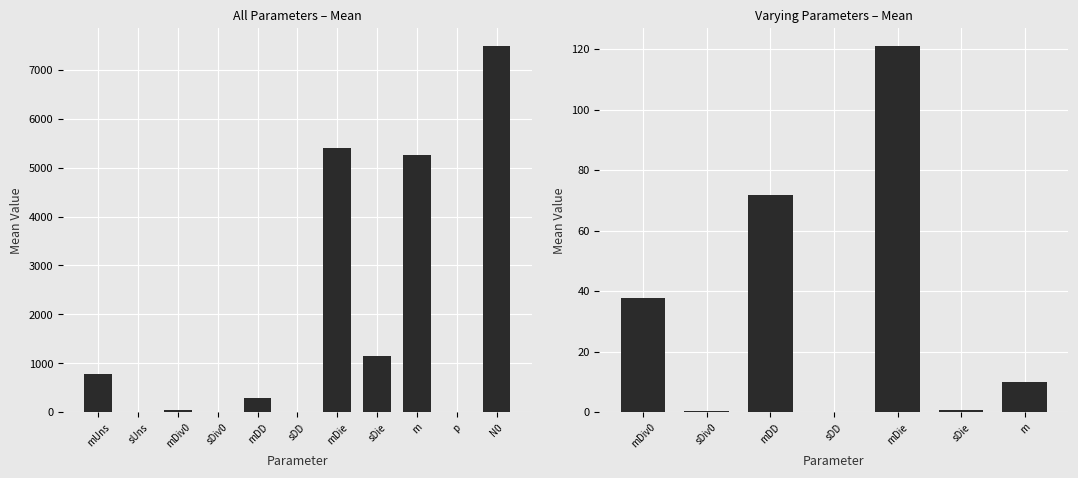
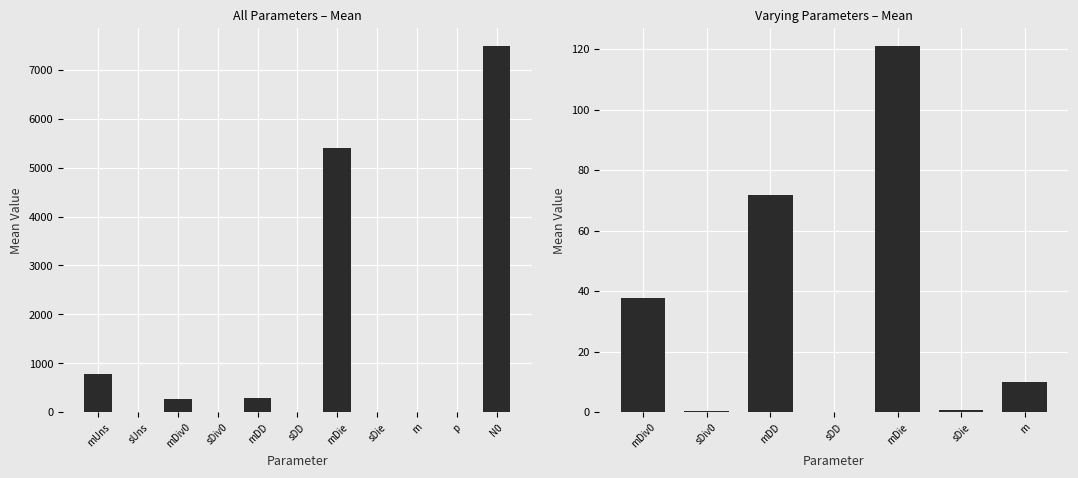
All Parameters – Mean, mDiv0: 0 -> 300
All Parameters – Mean, sDie: 1200 -> 0
All Parameters – Mean, m: 5300 -> 0
